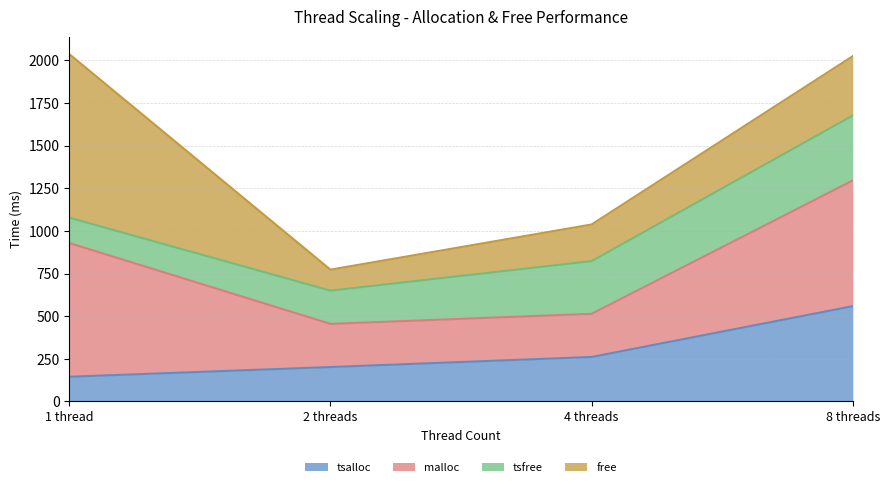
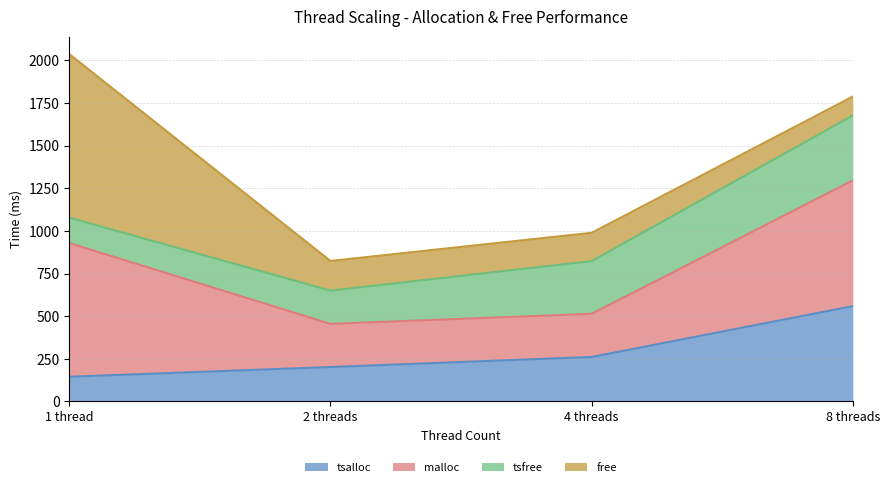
free, 2 threads: 120 -> 170
free, 4 threads: 220 -> 170
free, 8 threads: 350 -> 110
